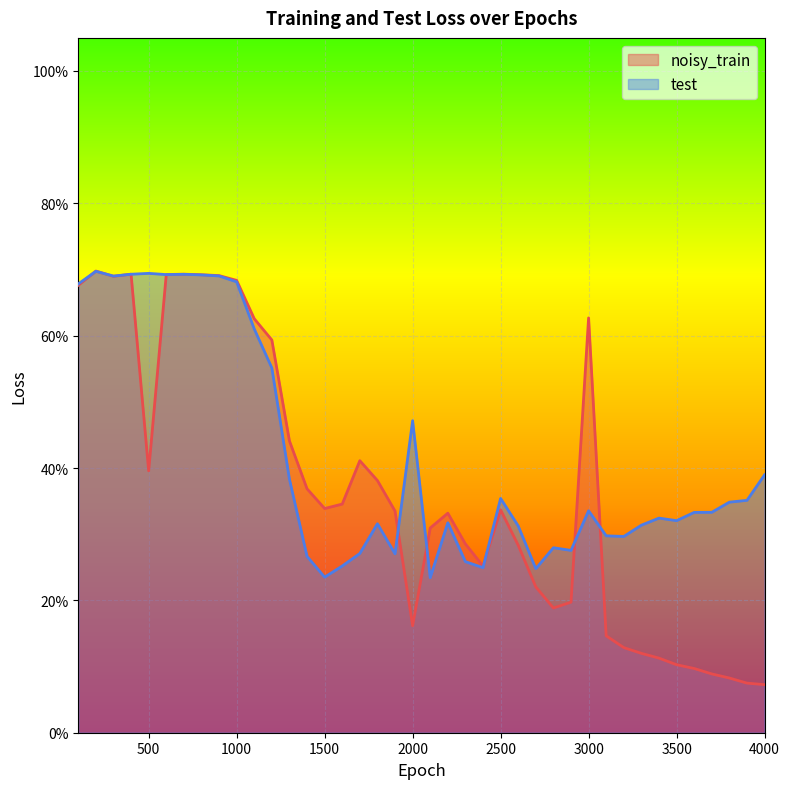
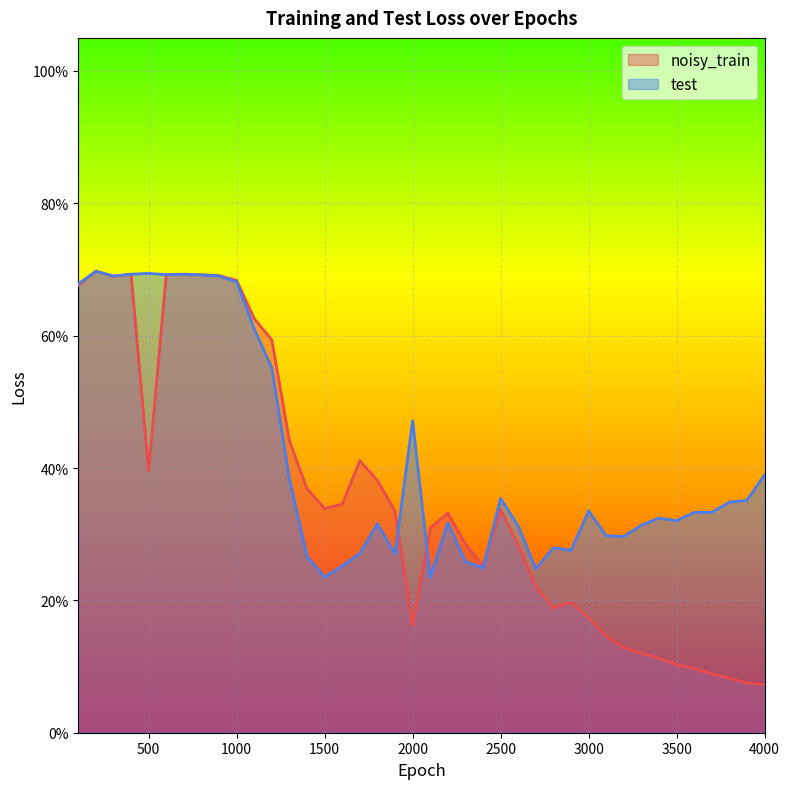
noisy_train, 3000: 63% -> 17%
